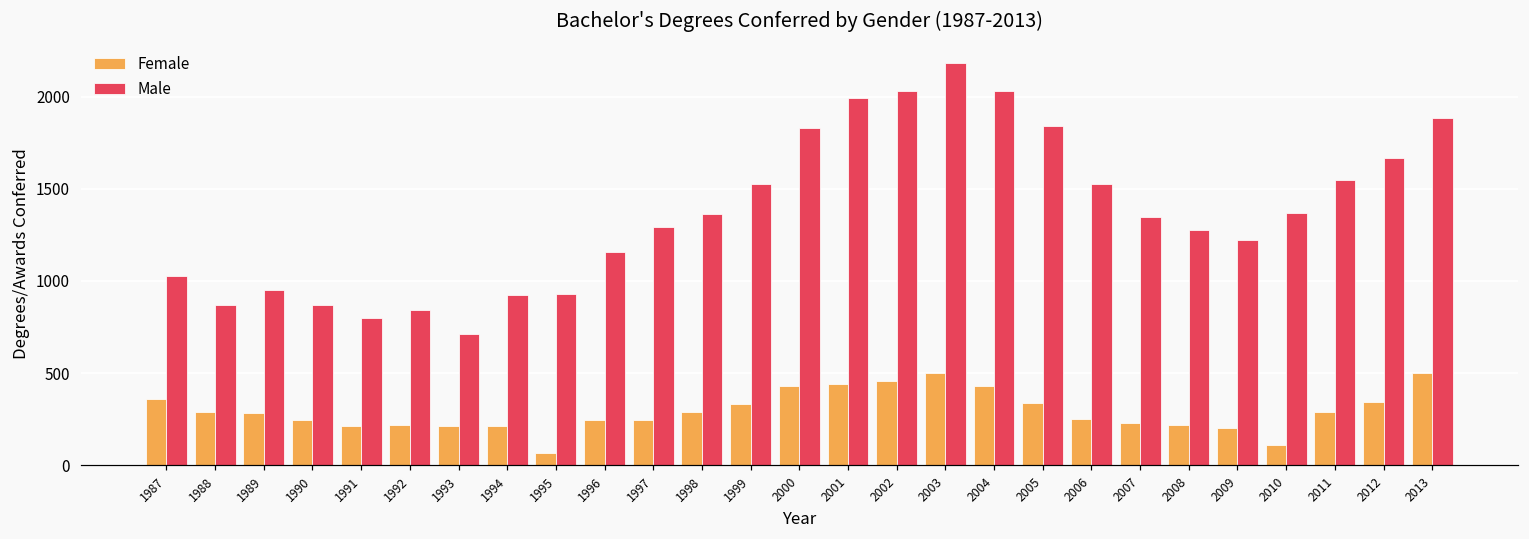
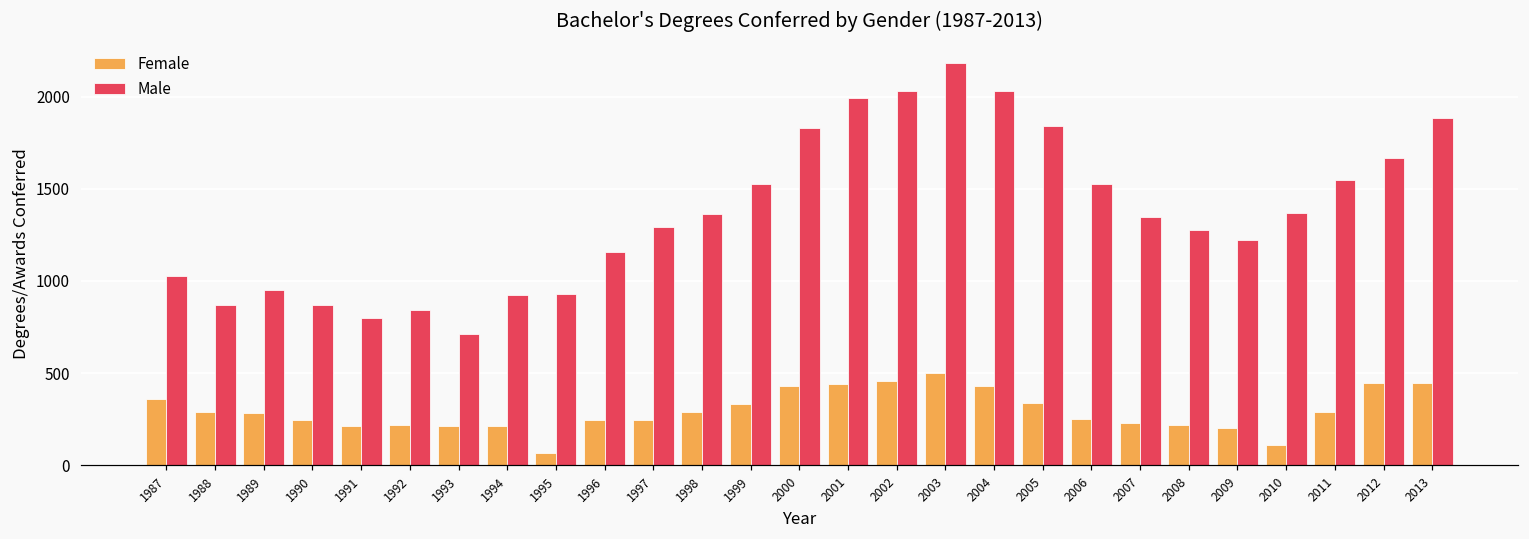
Female, 2012: 350 -> 450
Female, 2013: 500 -> 450
